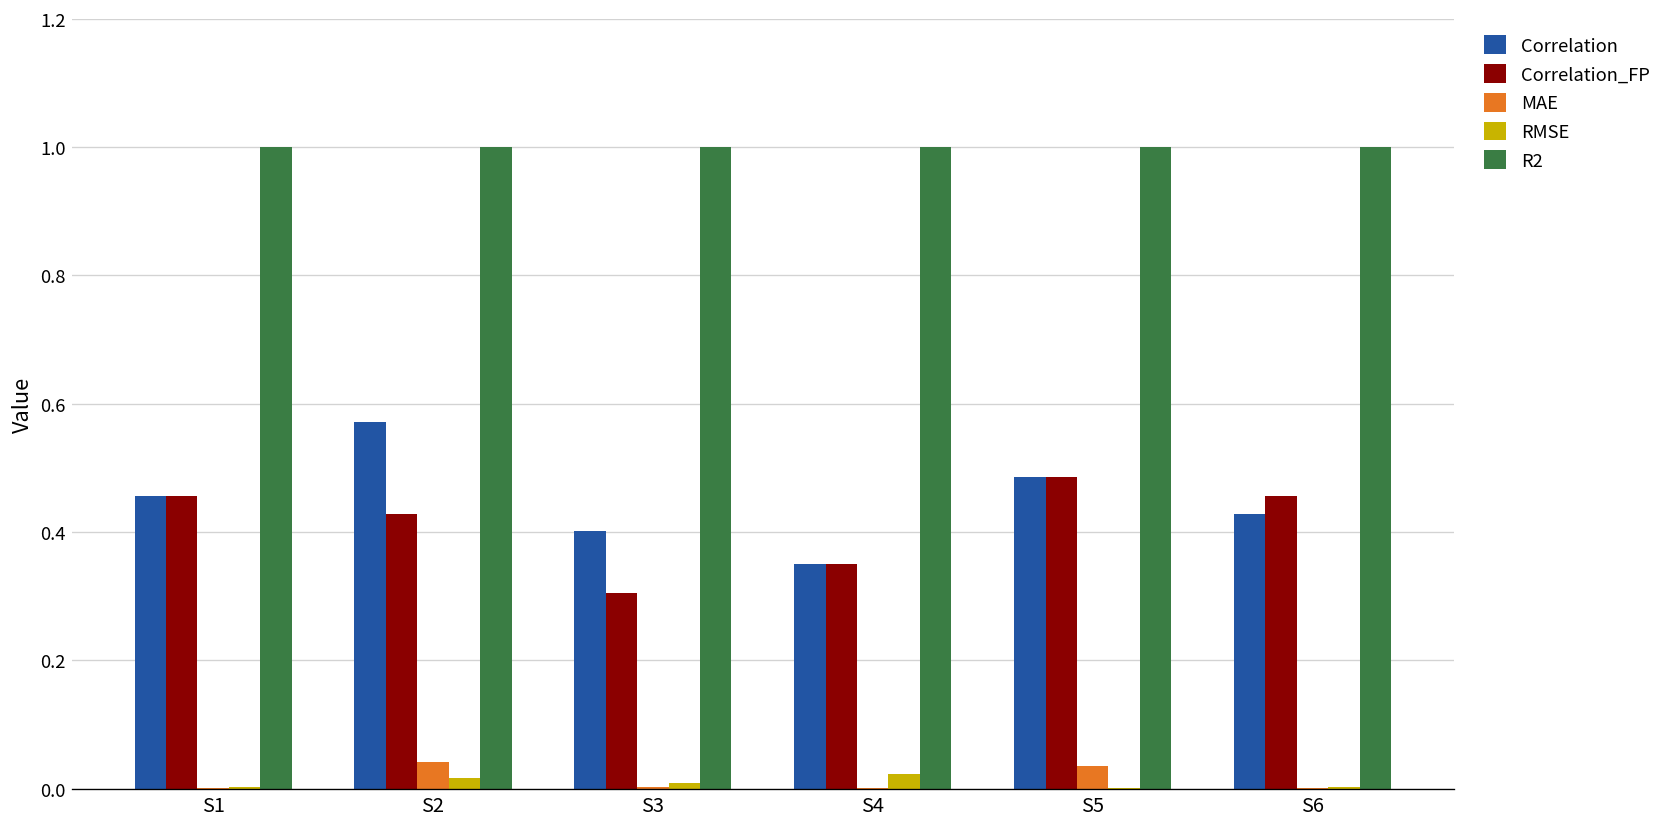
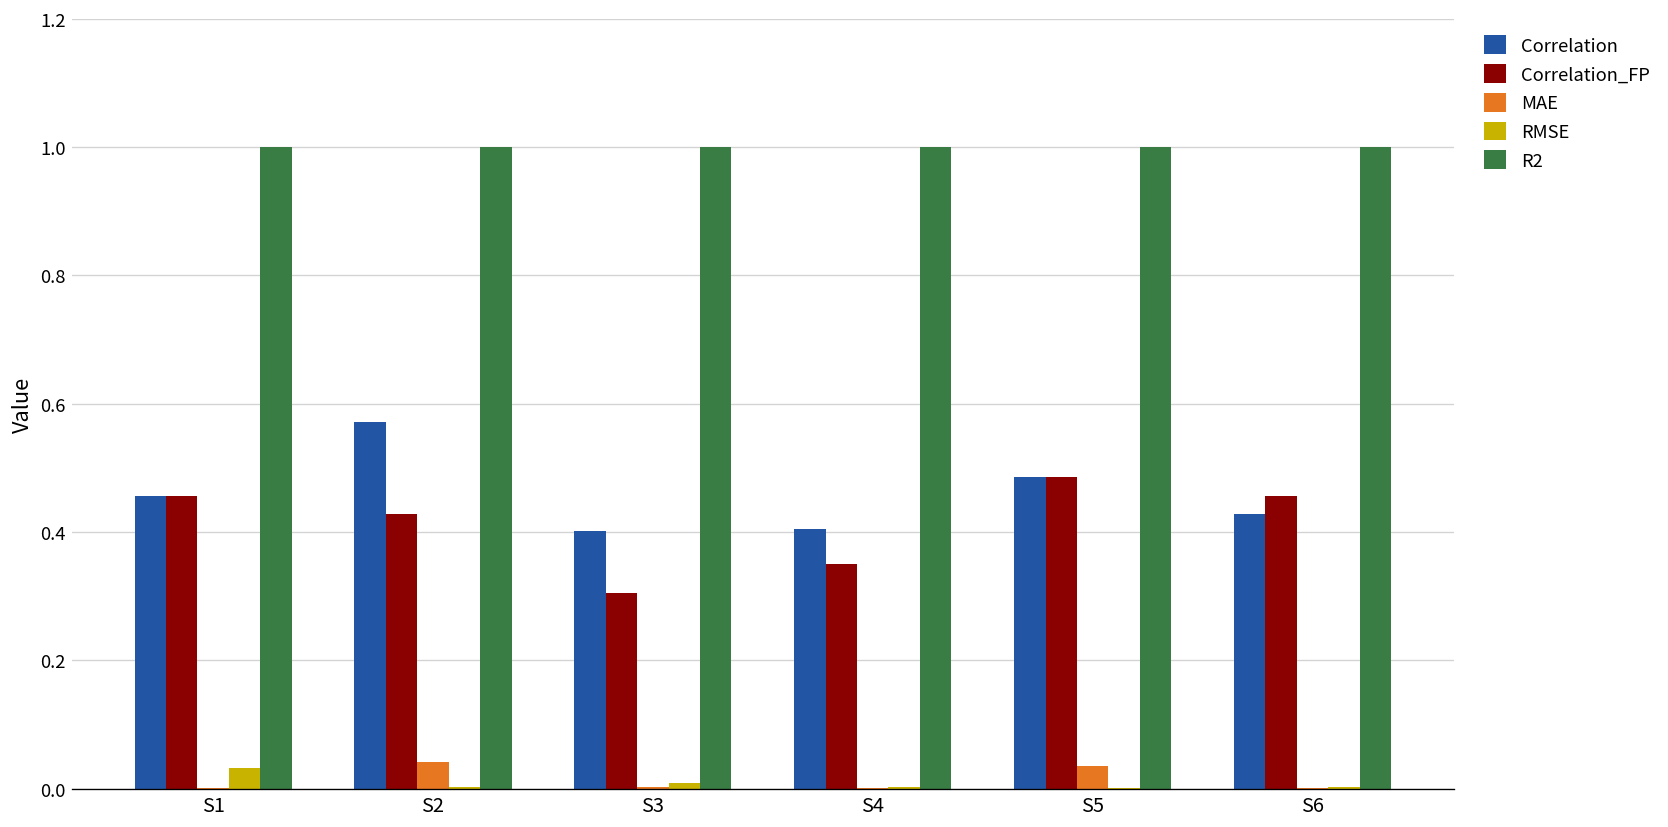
RMSE, S1: 0.00 -> 0.03
RMSE, S2: 0.02 -> 0.00
Correlation, S4: 0.35 -> 0.40
RMSE, S4: 0.02 -> 0.00
